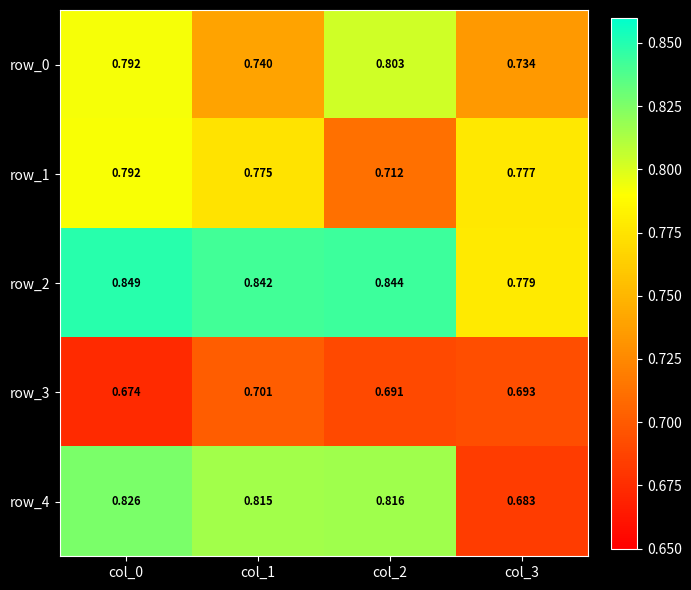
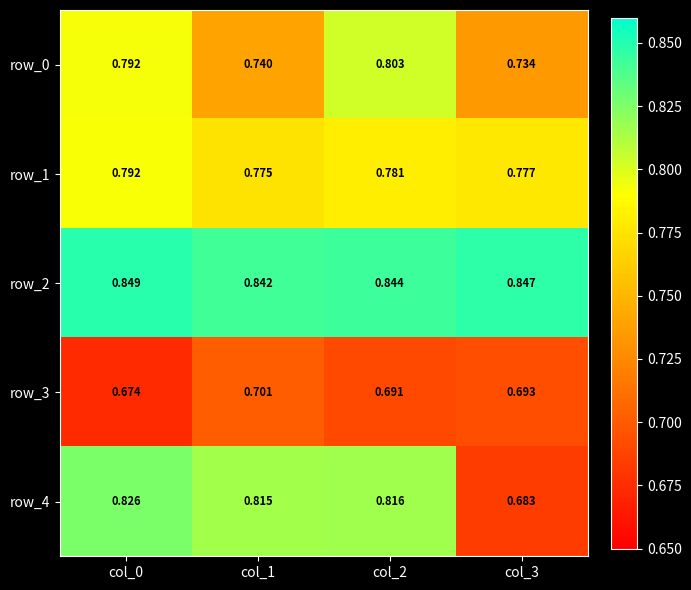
row_1, col_2: 0.712 -> 0.781
row_2, col_3: 0.779 -> 0.847
